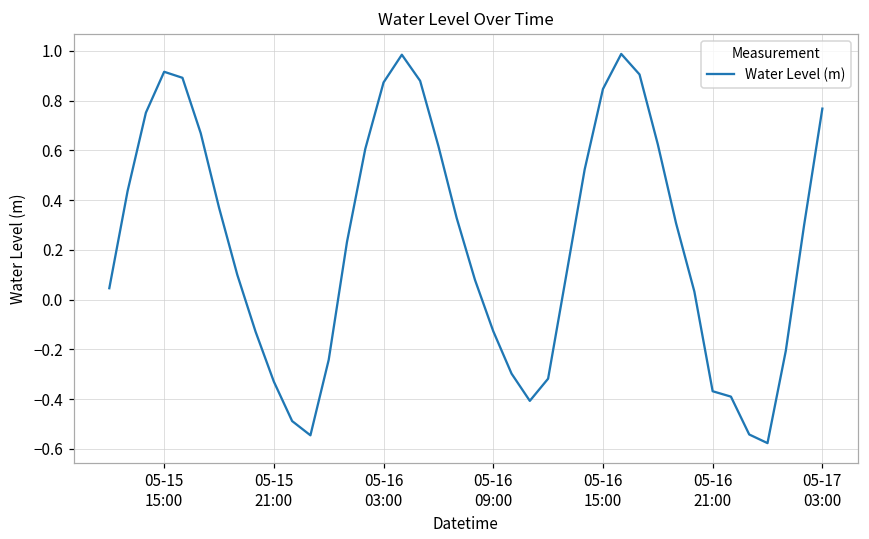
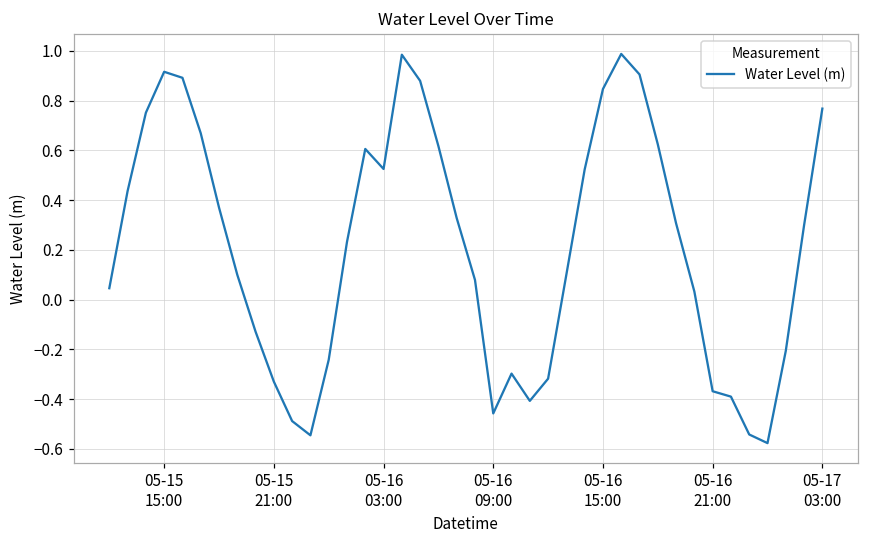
05-16 03:00: 0.87 -> 0.53
05-16 09:00: -0.13 -> -0.46
